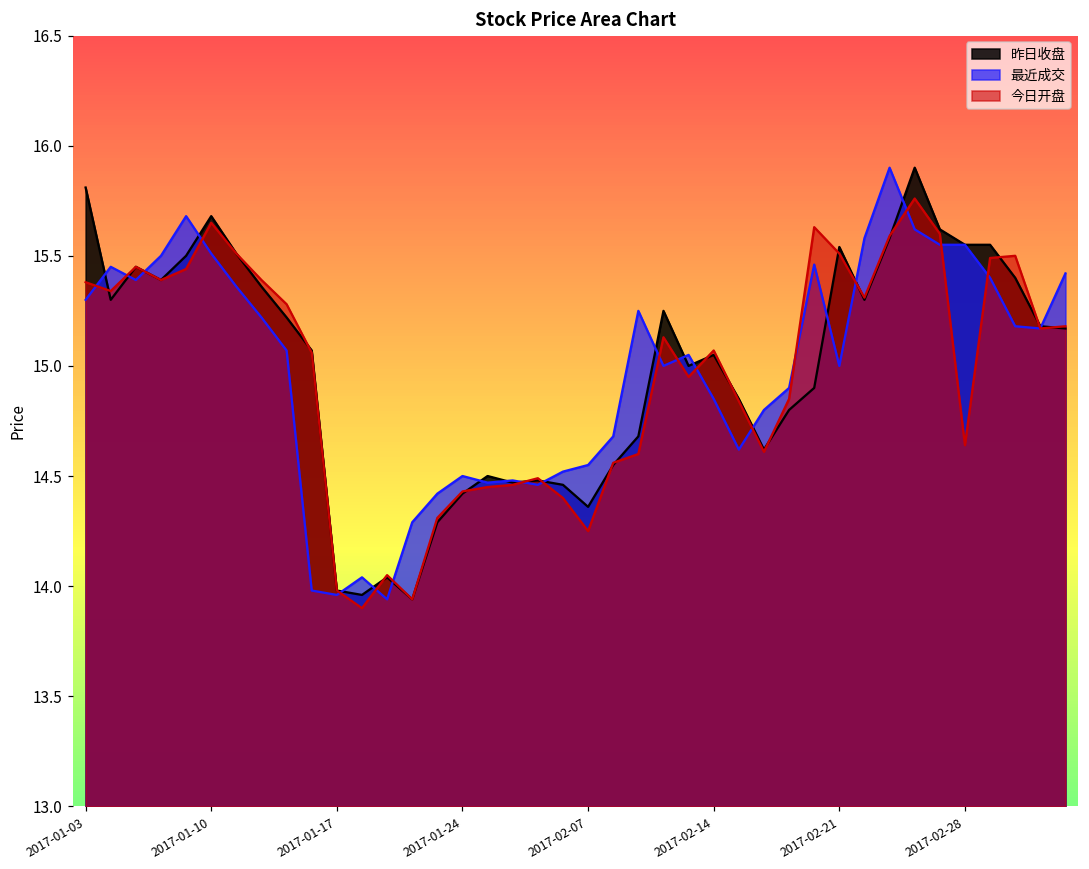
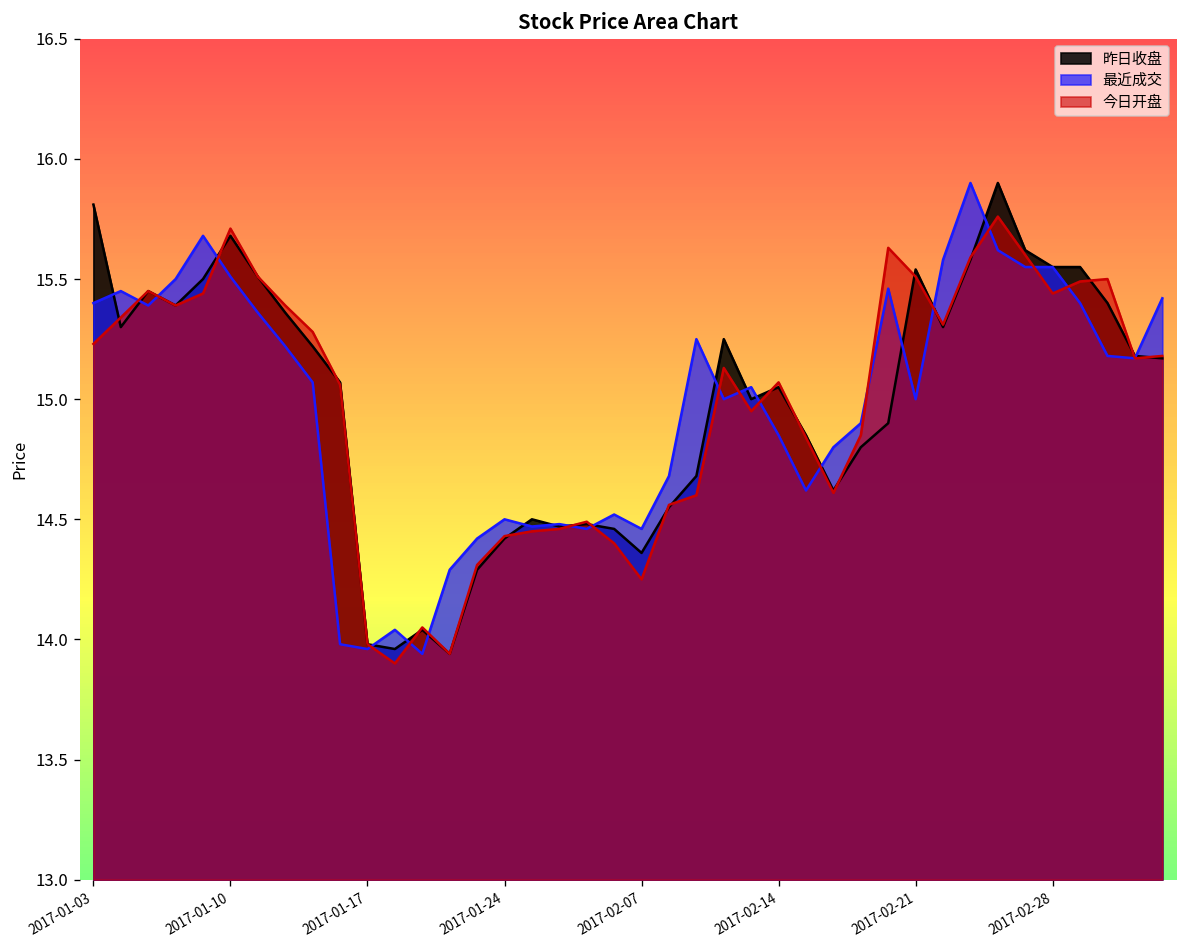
最近成交, 2017-01-03: 15.3 -> 15.4
今日开盘, 2017-01-03: 15.38 -> 15.23
今日开盘, 2017-01-10: 15.65 -> 15.71
最近成交, 2017-02-07: 14.55 -> 14.46
今日开盘, 2017-02-28: 14.64 -> 15.44
